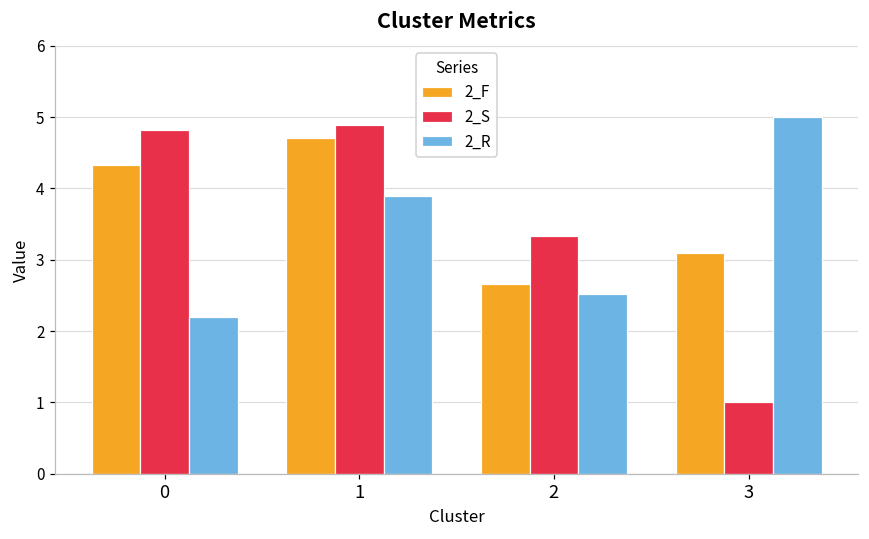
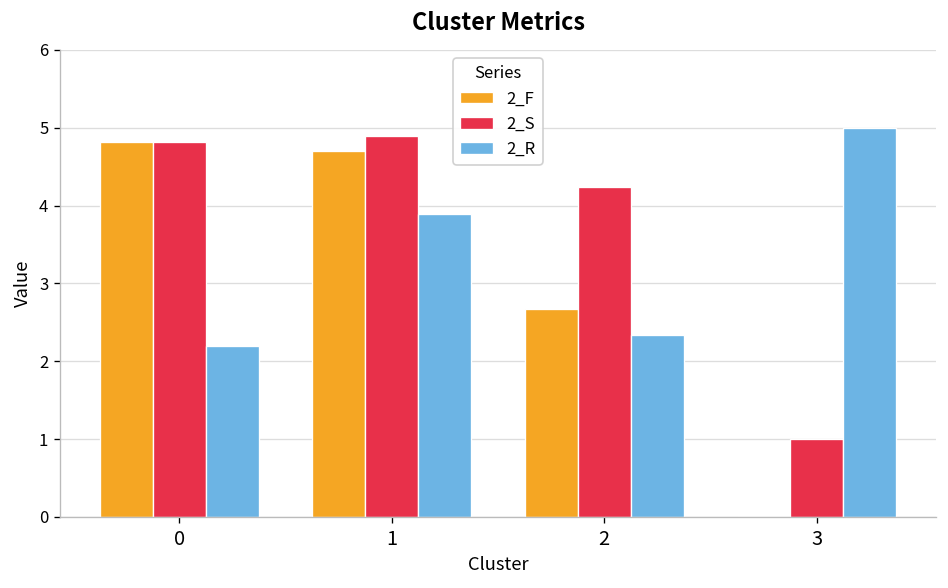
2_F, 0: 4.3 -> 4.8
2_S, 2: 3.3 -> 4.2
2_R, 2: 2.5 -> 2.3
2_F, 3: 3.1 -> 0.0
